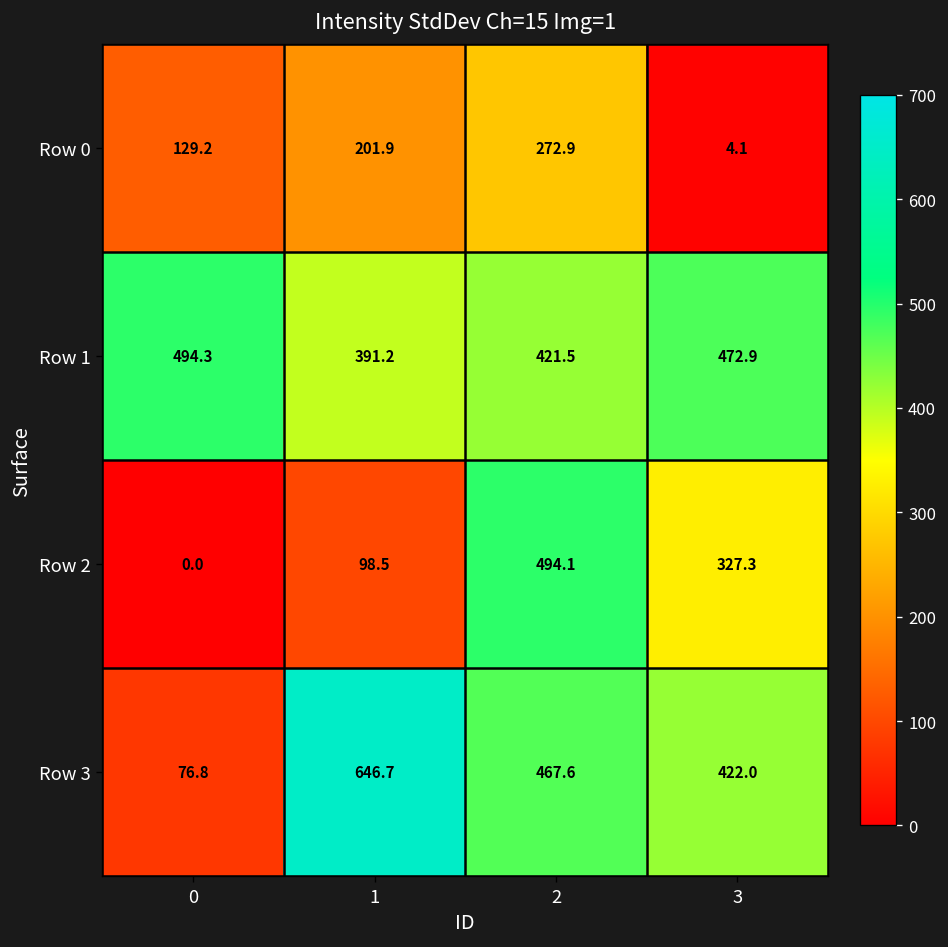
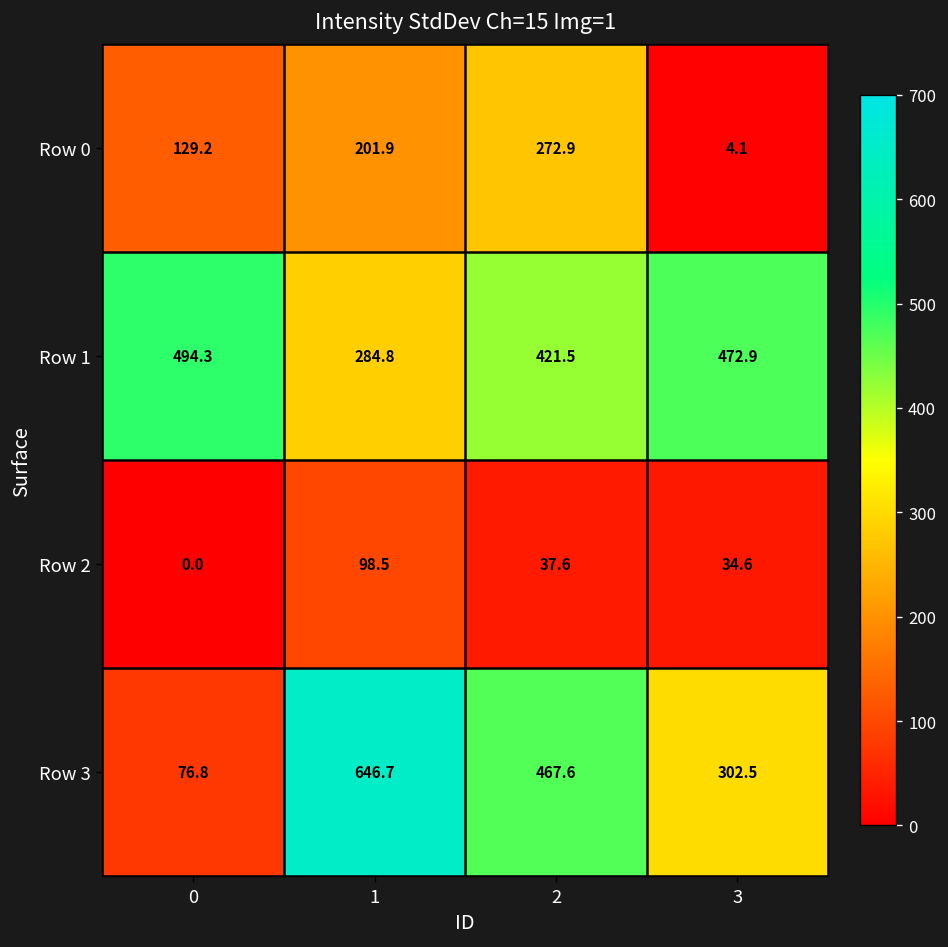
Row 1, 1: 391.2 -> 284.8
Row 2, 2: 494.1 -> 37.6
Row 2, 3: 327.3 -> 34.6
Row 3, 3: 422.0 -> 302.5
